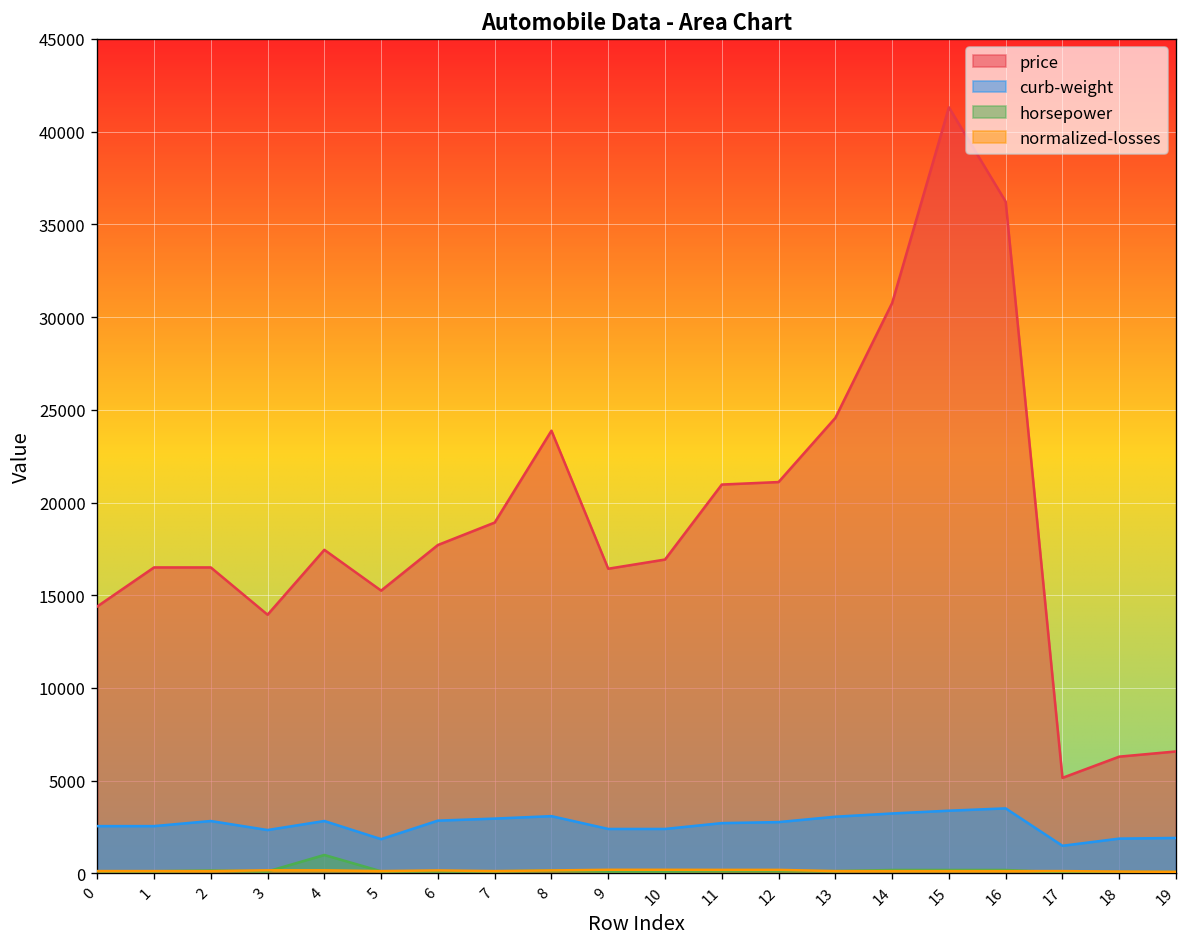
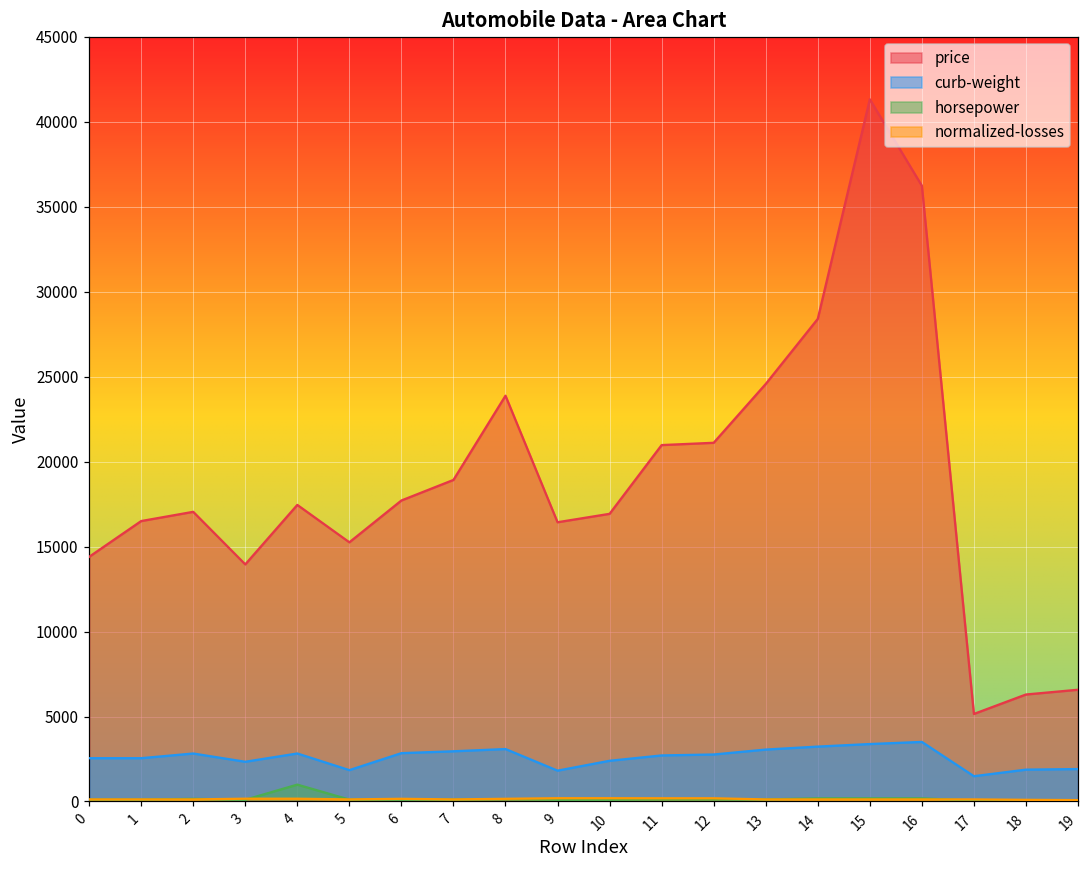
price, 2: 16500 -> 17000
curb-weight, 9: 2400 -> 1800
price, 14: 30800 -> 28400
